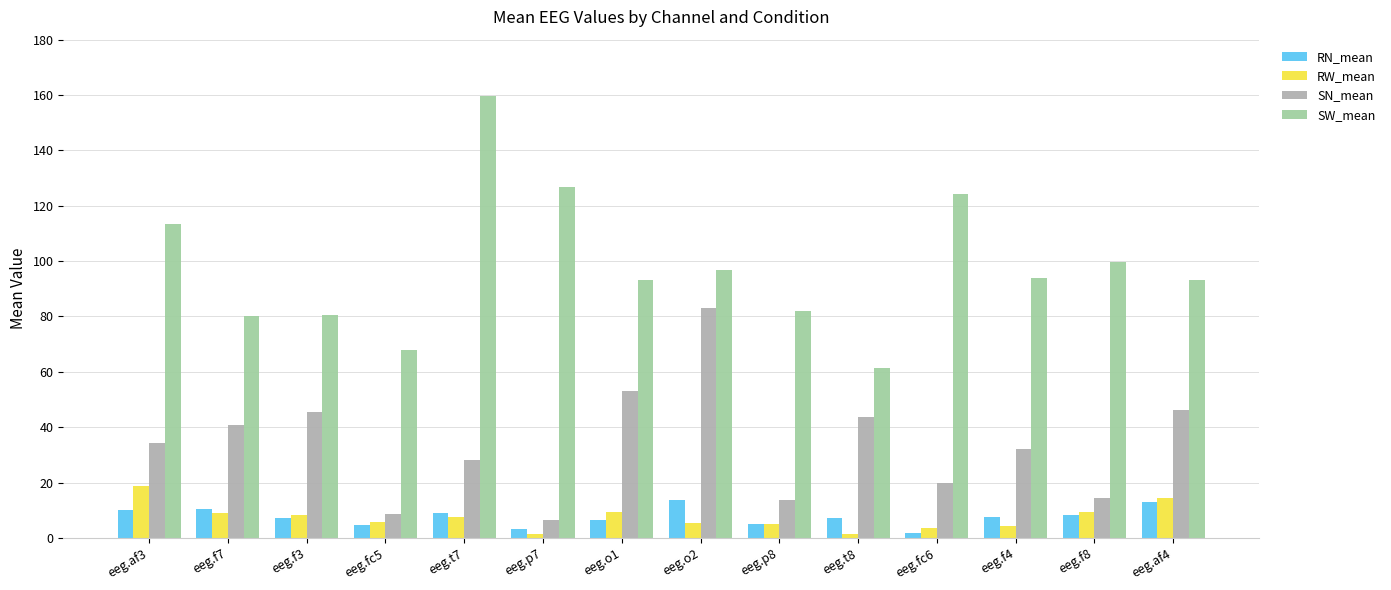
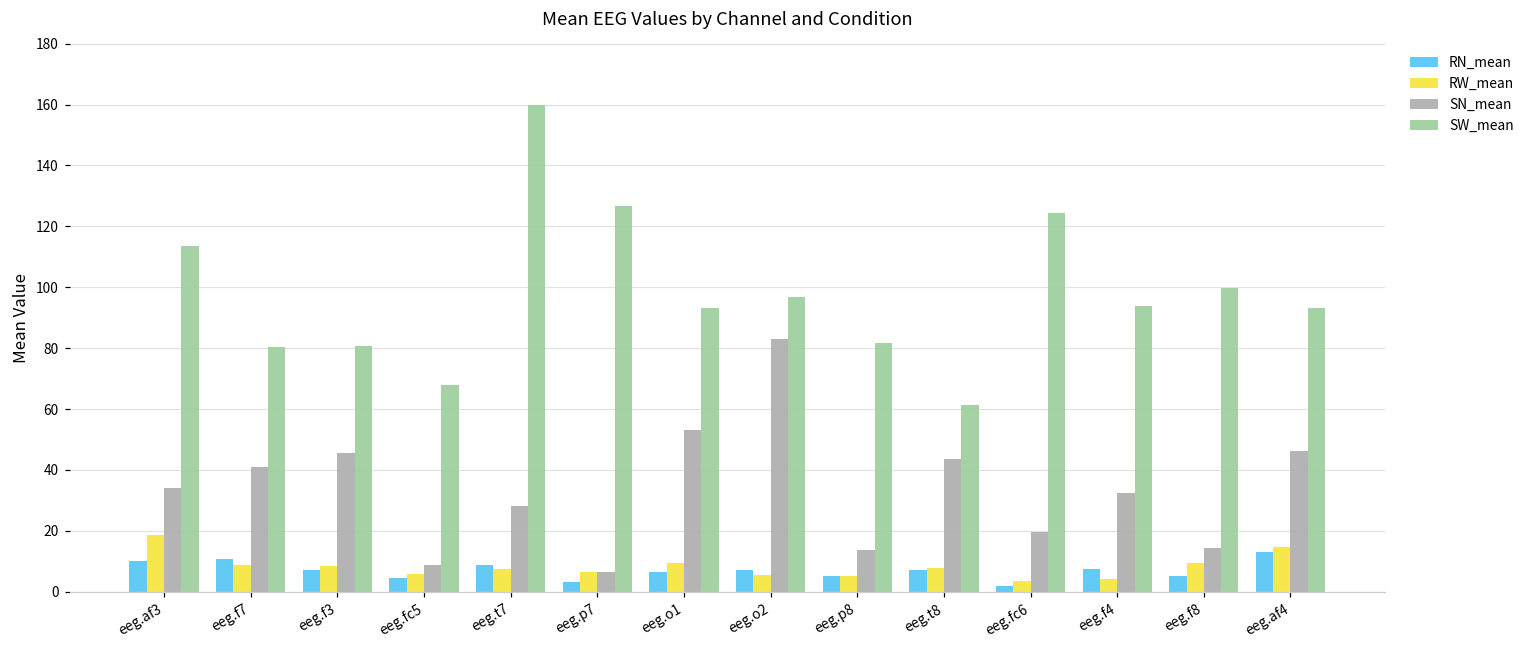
RW_mean, eeg.p7: 2 -> 6
RN_mean, eeg.o2: 14 -> 7
RW_mean, eeg.t8: 2 -> 8
RN_mean, eeg.f8: 8 -> 5
